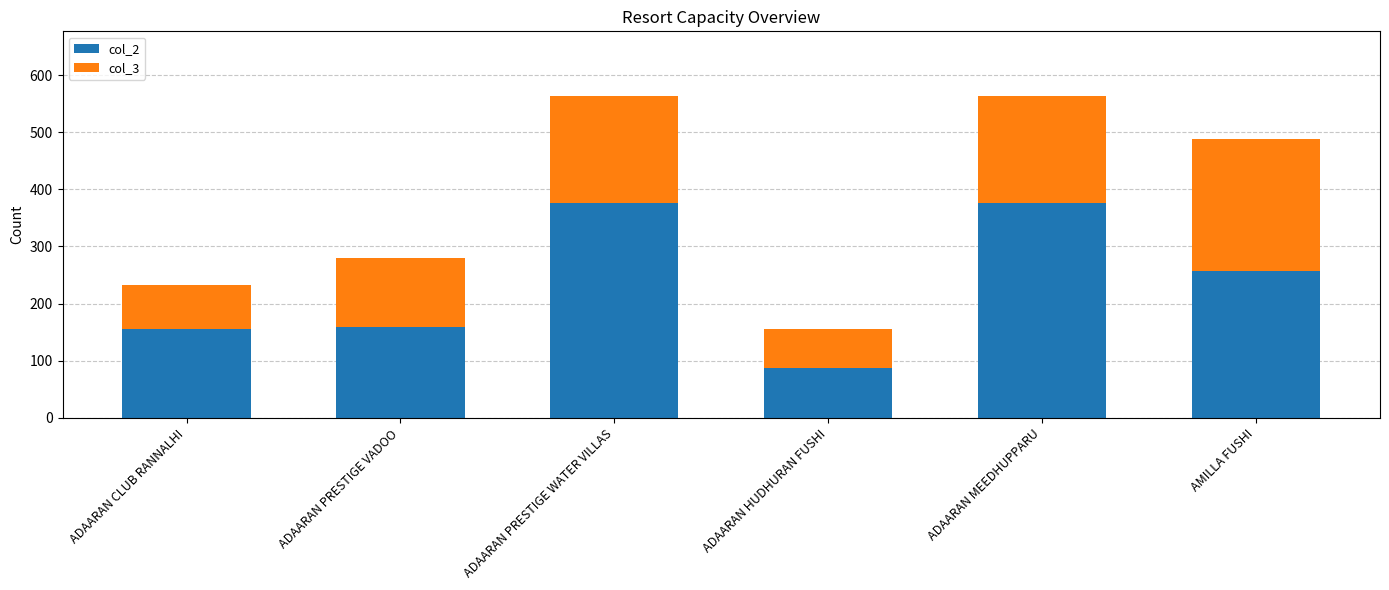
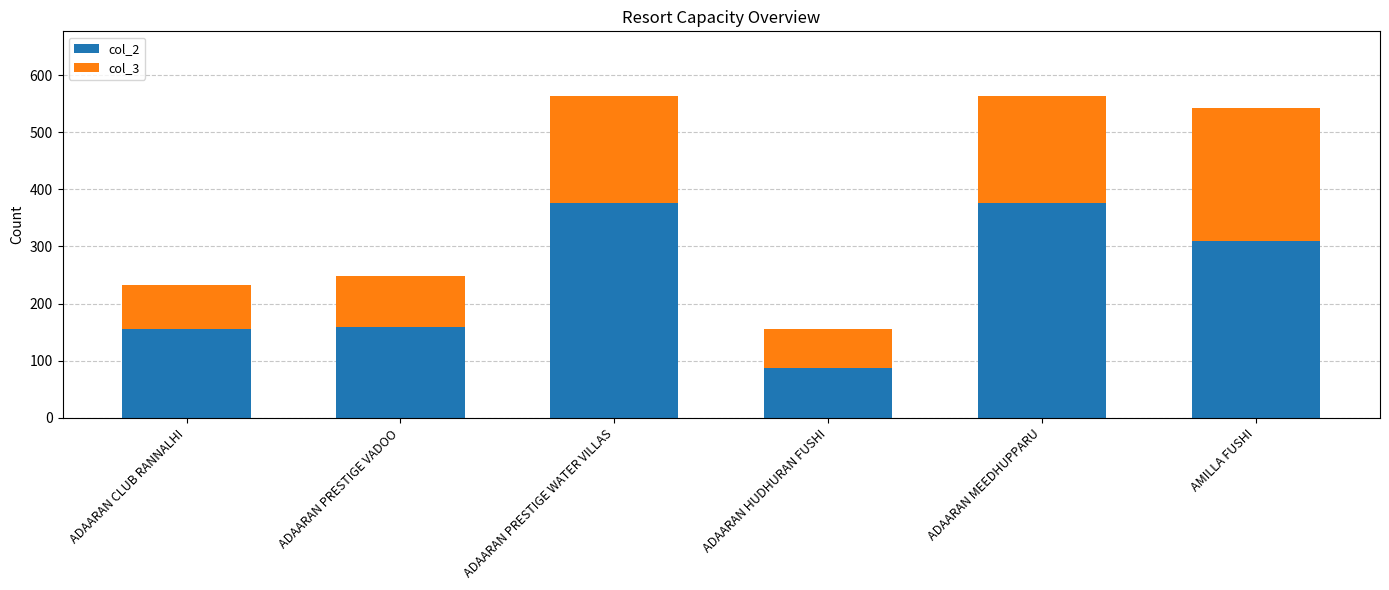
col_3, ADAARAN PRESTIGE VADOO: 120 -> 90
col_2, AMILLA FUSHI: 260 -> 310
